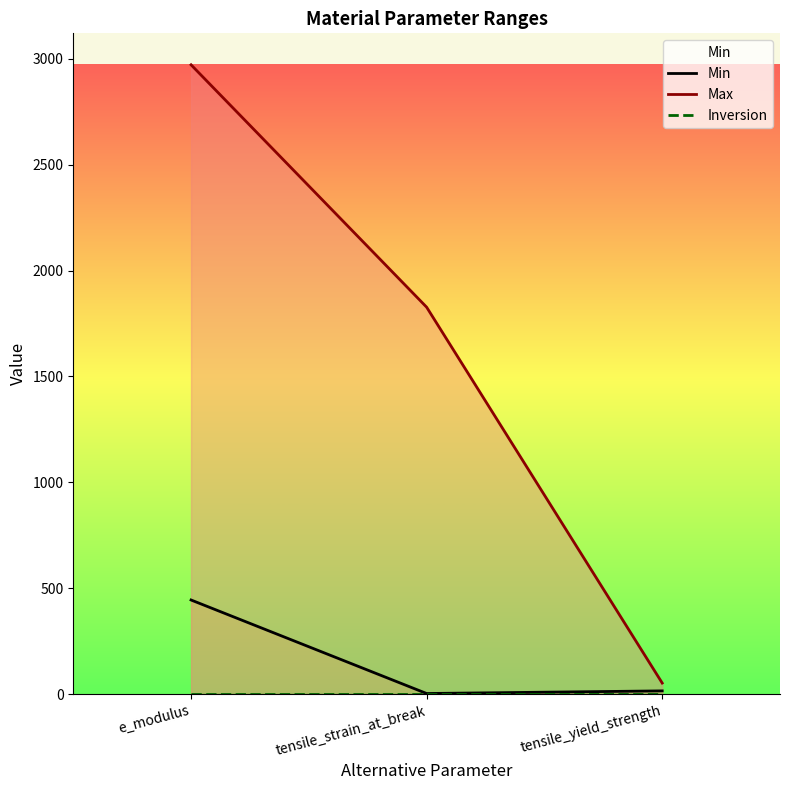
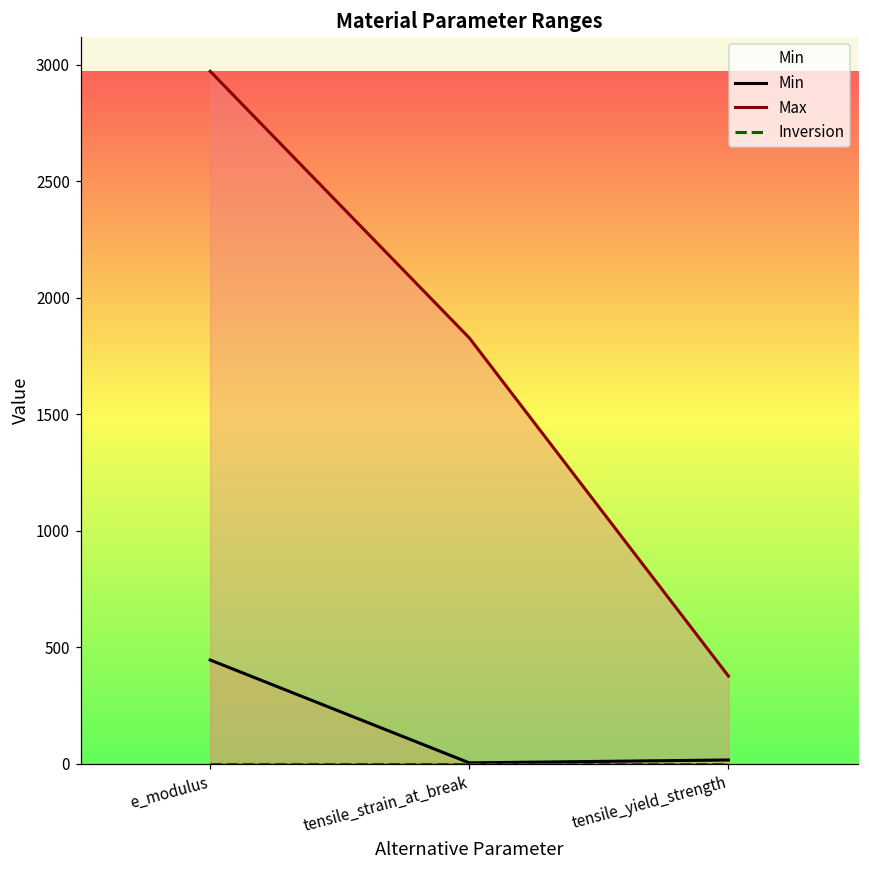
Max, tensile_yield_strength: 50 -> 380
